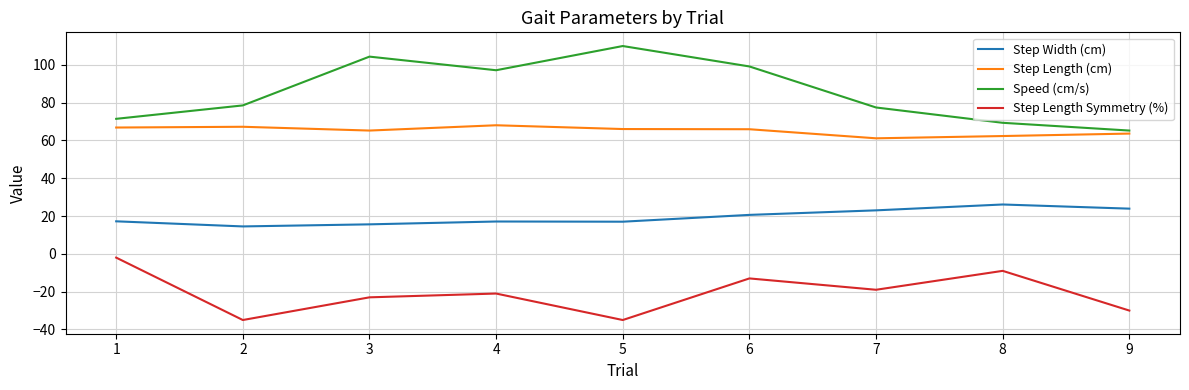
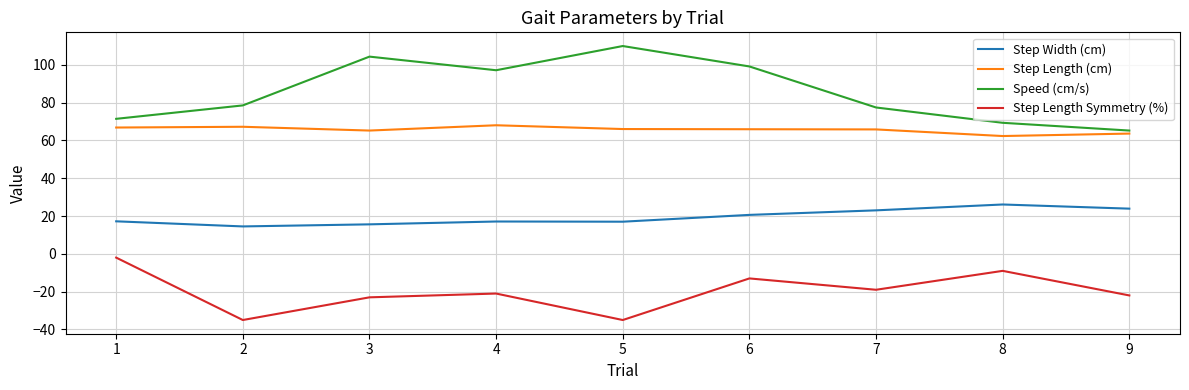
Step Length (cm), 7: 61 -> 66
Step Length Symmetry (%), 9: -30 -> -22
